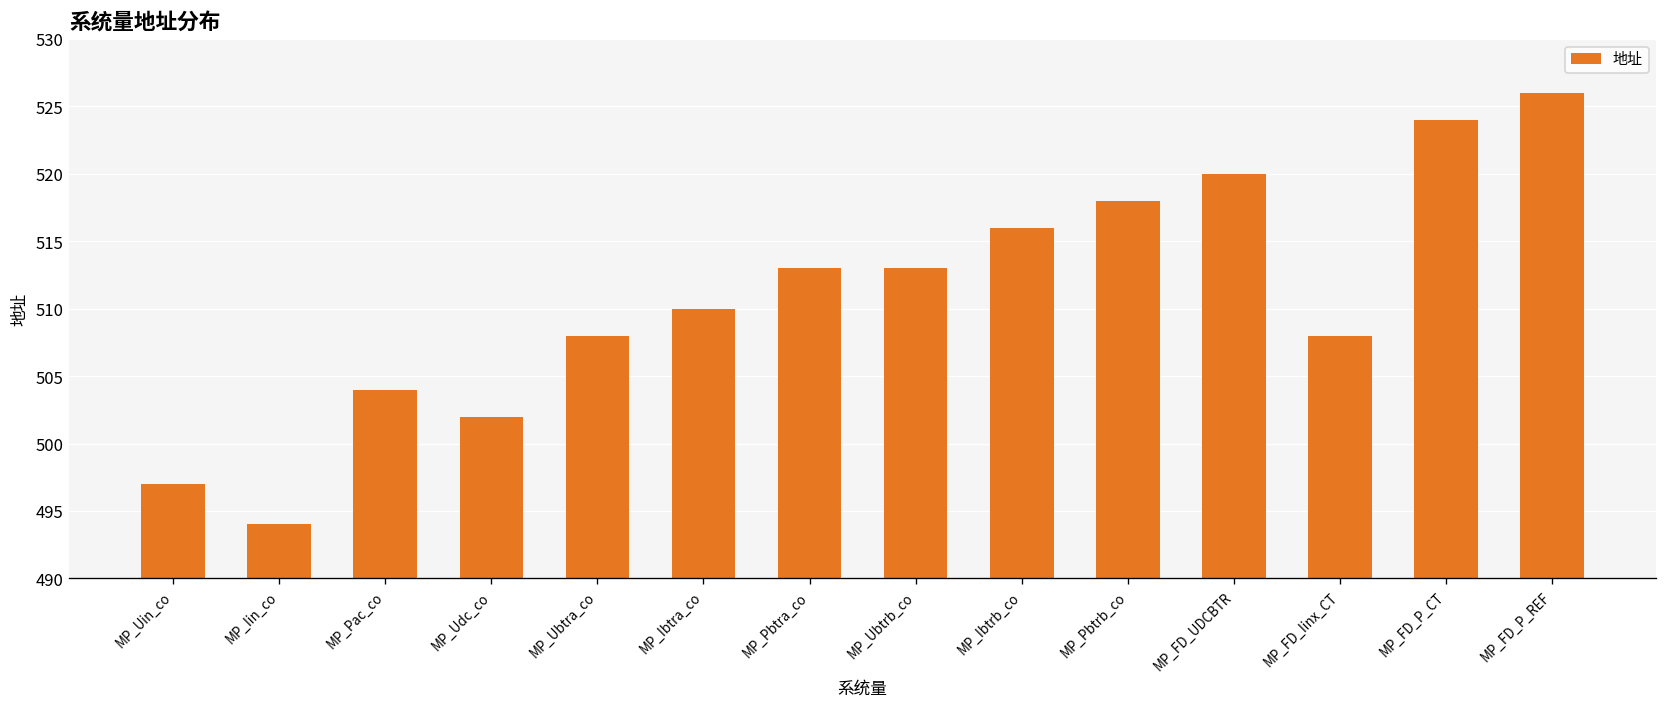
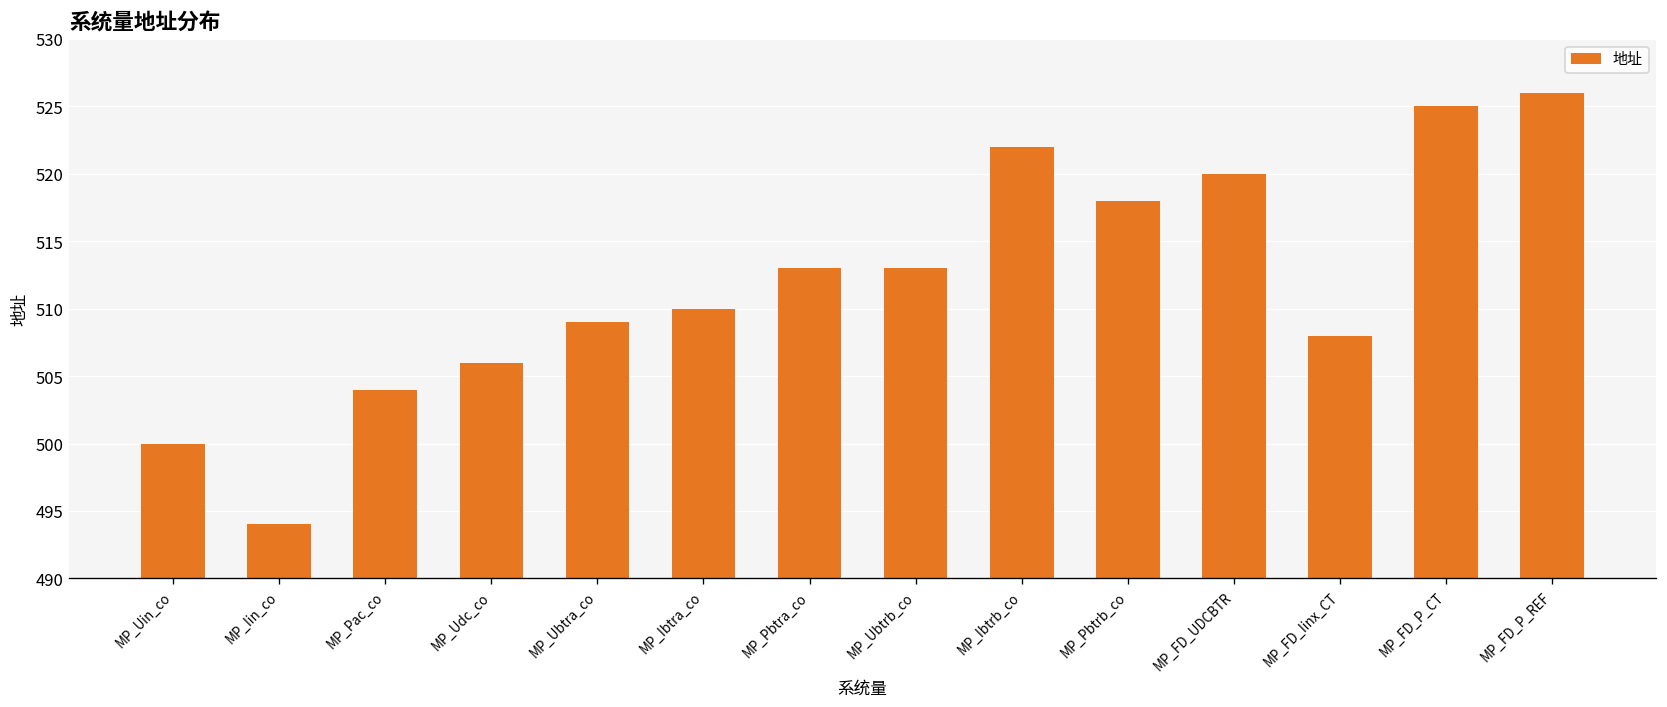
MP_Uin_co: 497 -> 500
MP_Udc_co: 502 -> 506
MP_Ubtra_co: 508 -> 509
MP_Ibtrb_co: 516 -> 522
MP_FD_P_CT: 524 -> 525
